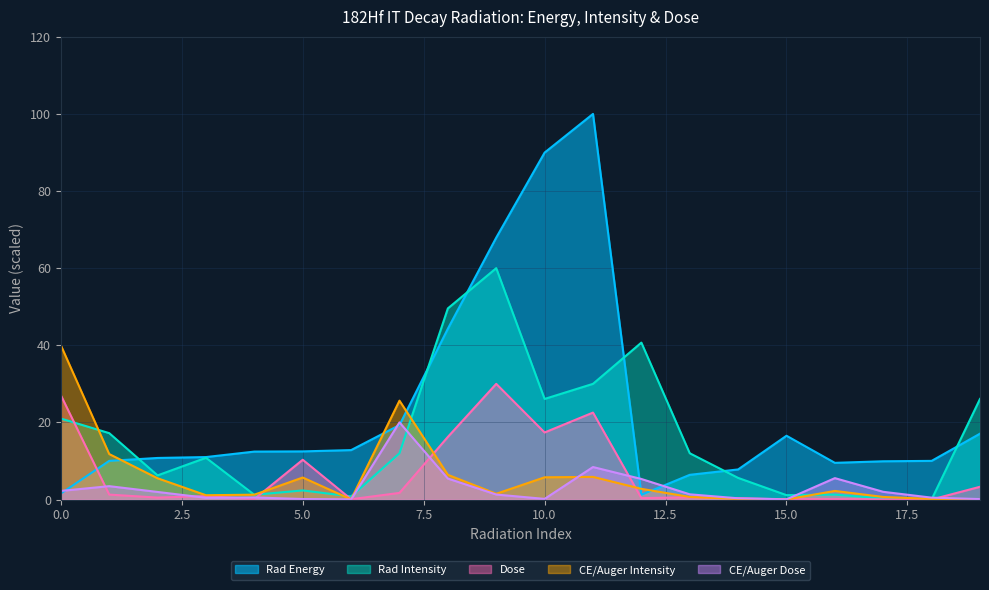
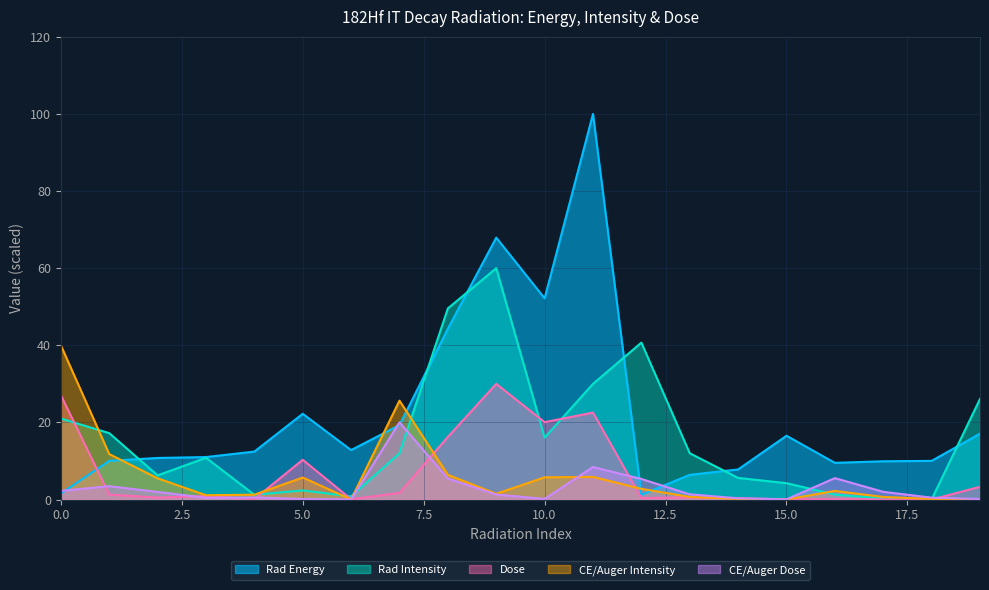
Rad Energy, 5.0: 12 -> 22
Rad Energy, 10.0: 90 -> 52
Rad Intensity, 10.0: 26 -> 16
Dose, 10.0: 17 -> 20
Rad Intensity, 15.0: 1 -> 4
